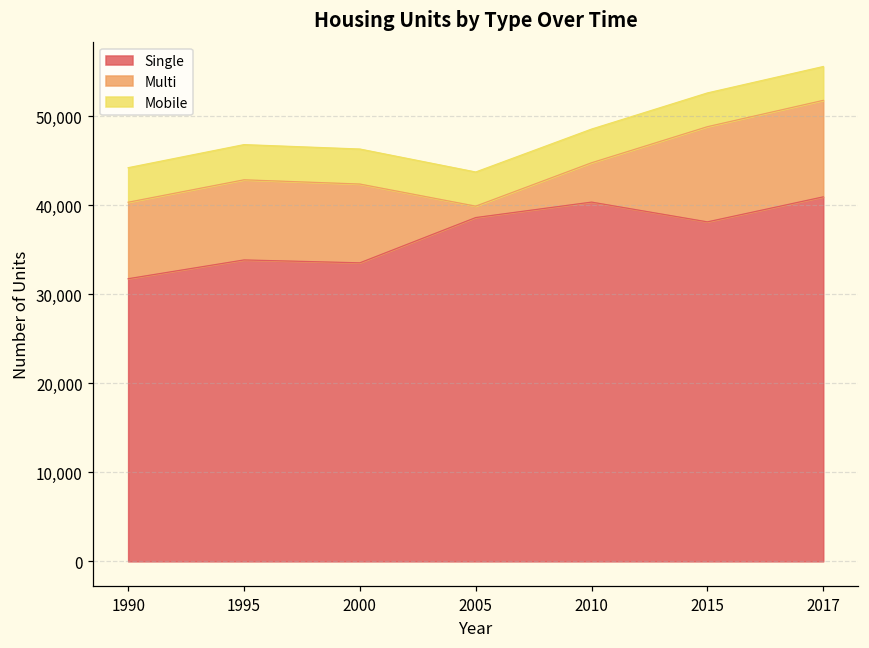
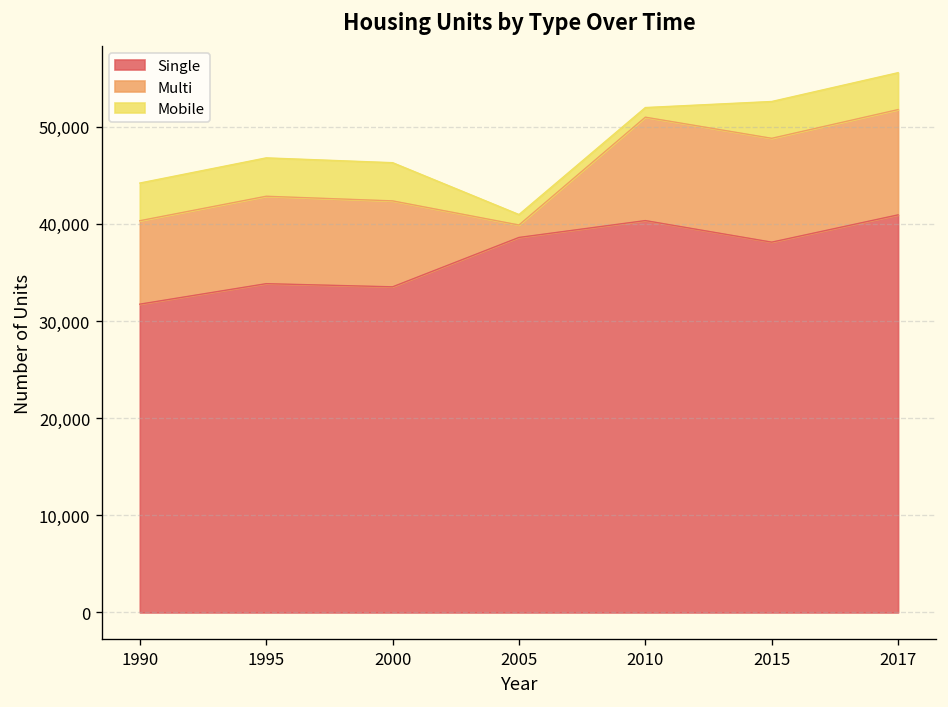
Mobile, 2005: 4,000 -> 1,000
Multi, 2010: 4,000 -> 11,000
Mobile, 2010: 4,000 -> 1,000
